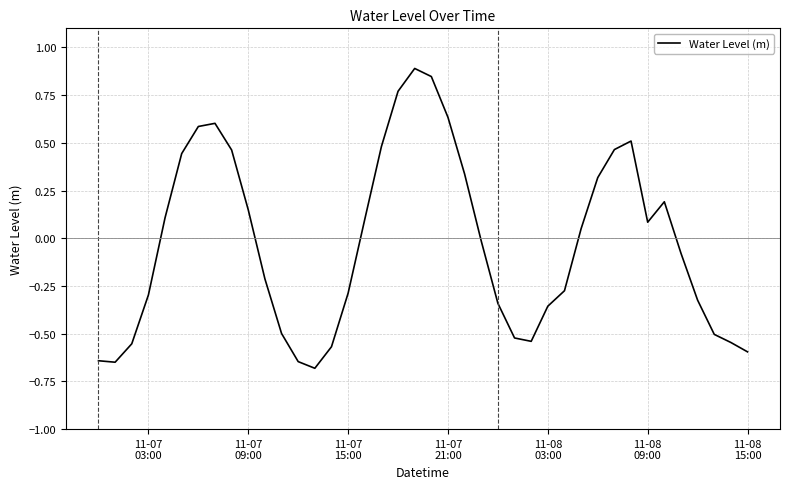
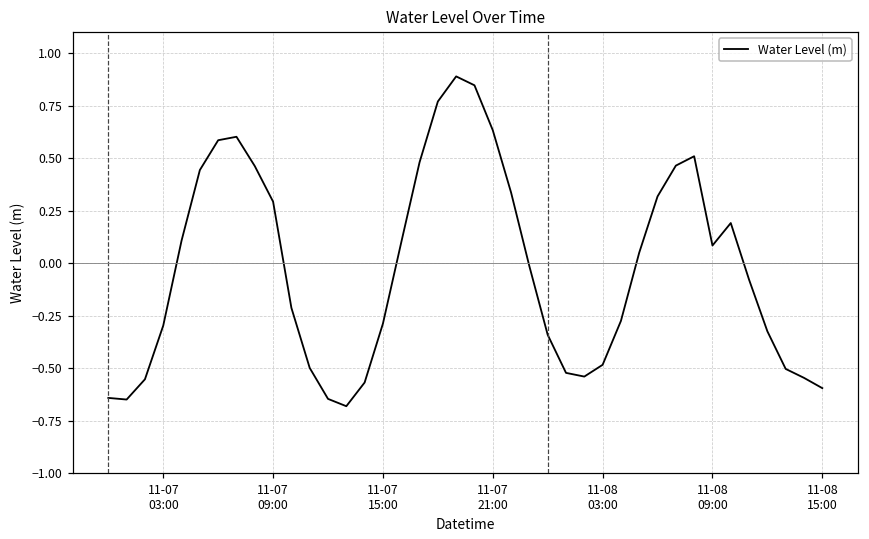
11-07 09:00: 0.15 -> 0.29
11-08 03:00: -0.36 -> -0.48
